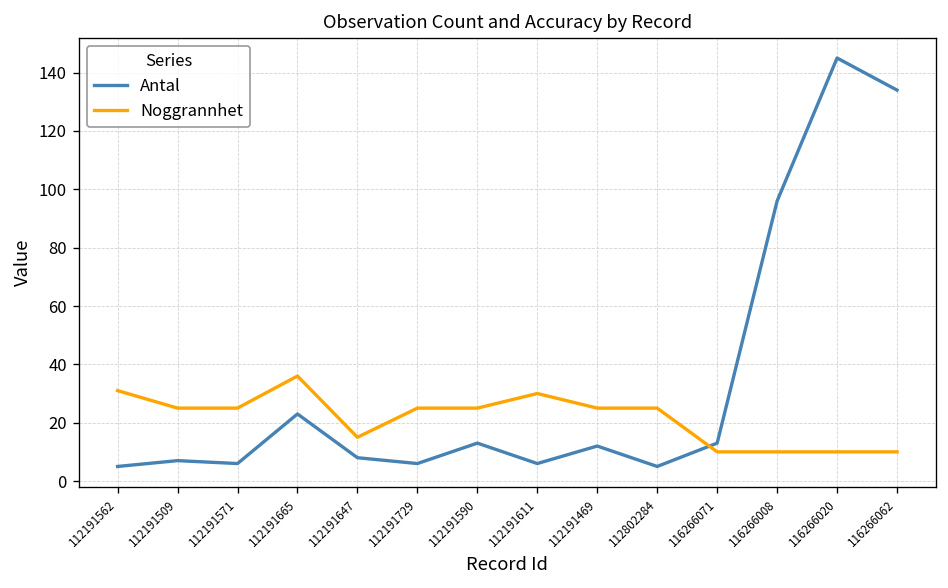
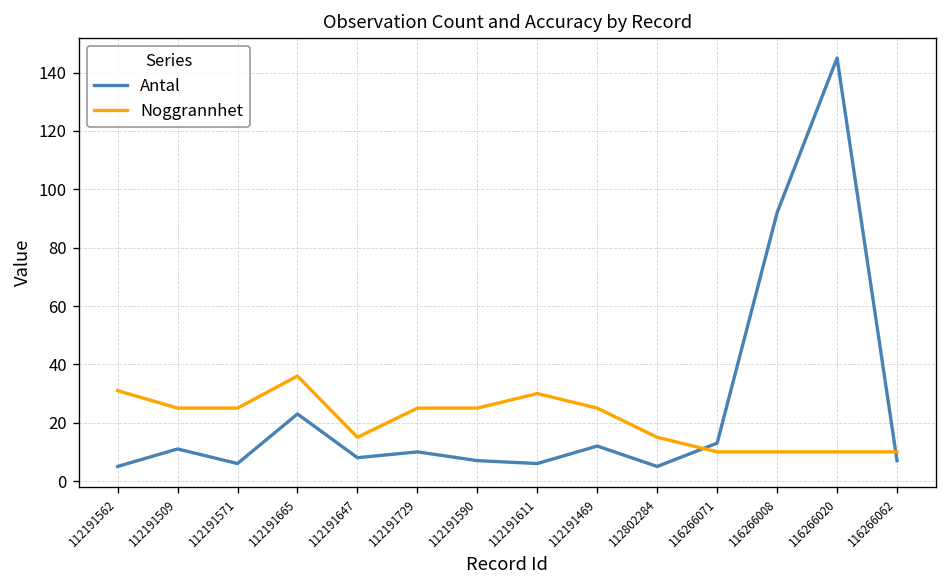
Antal, 112191509: 7 -> 11
Antal, 112191729: 6 -> 10
Antal, 112191590: 13 -> 7
Noggrannhet, 112802284: 25 -> 15
Antal, 116266008: 96 -> 92
Antal, 116266062: 134 -> 7
